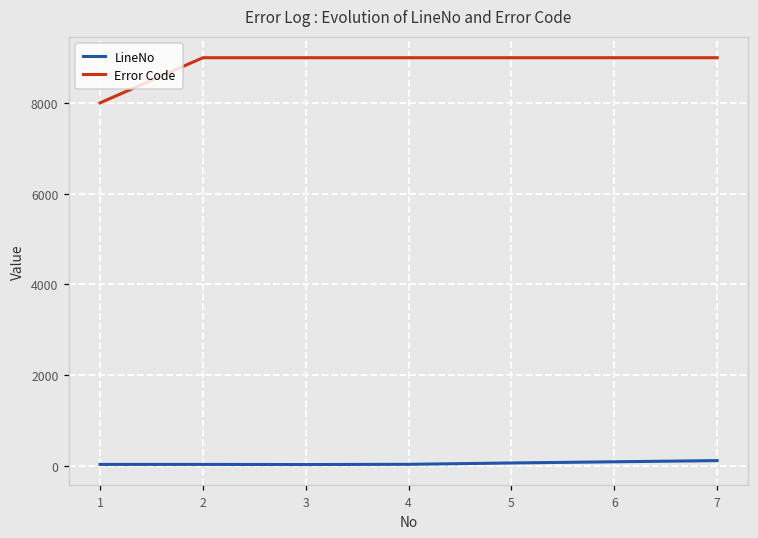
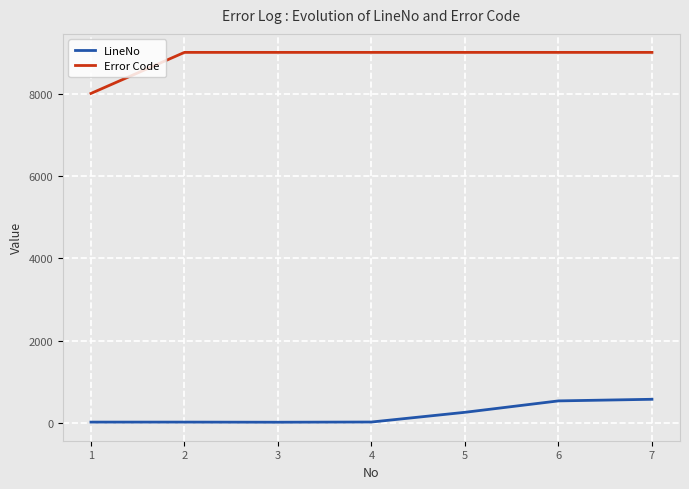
LineNo, 5: 100 -> 300
LineNo, 6: 100 -> 500
LineNo, 7: 100 -> 600
